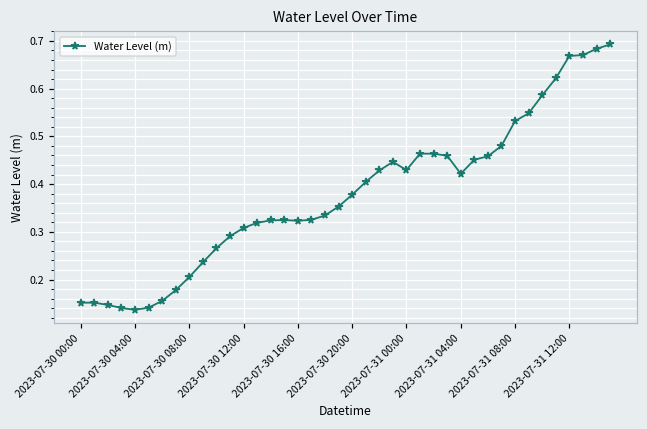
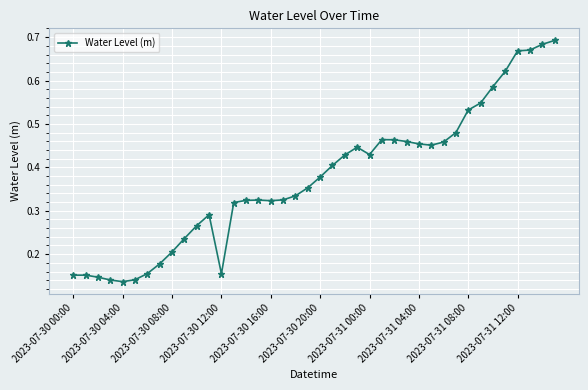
2023-07-30 12:00: 0.31 -> 0.15
2023-07-31 04:00: 0.42 -> 0.45
